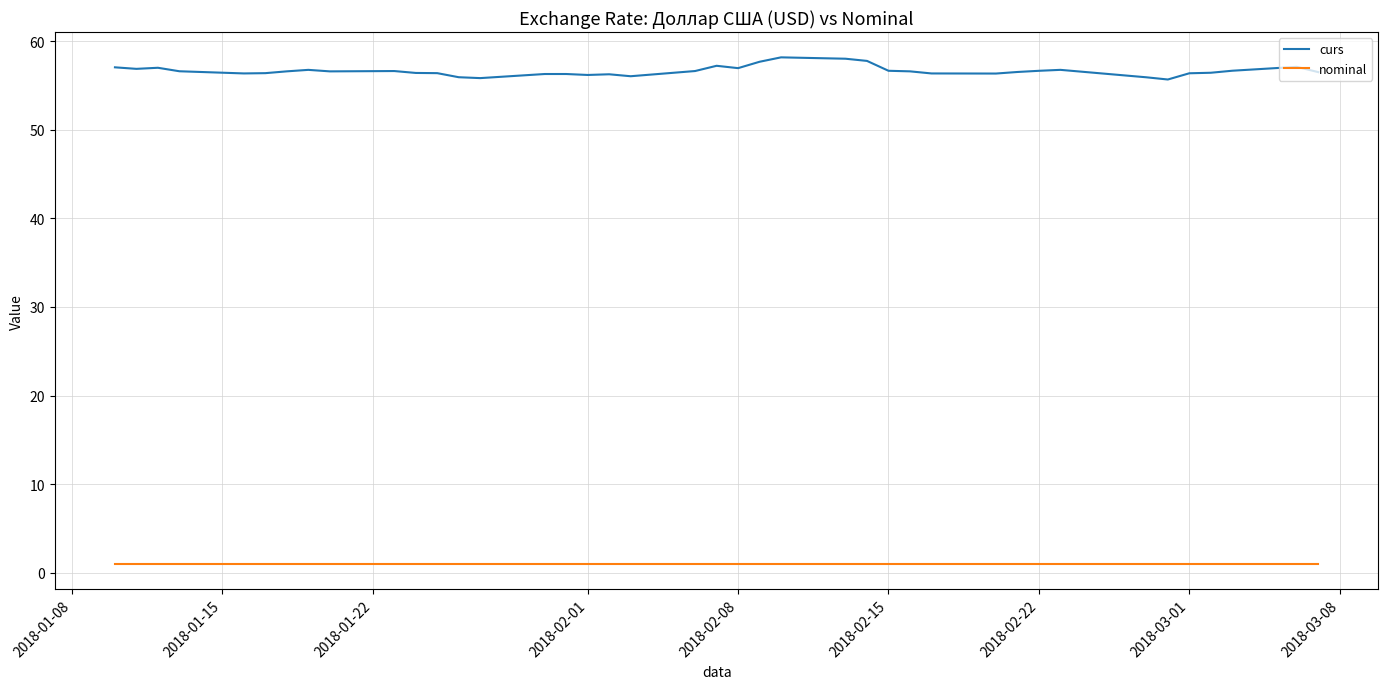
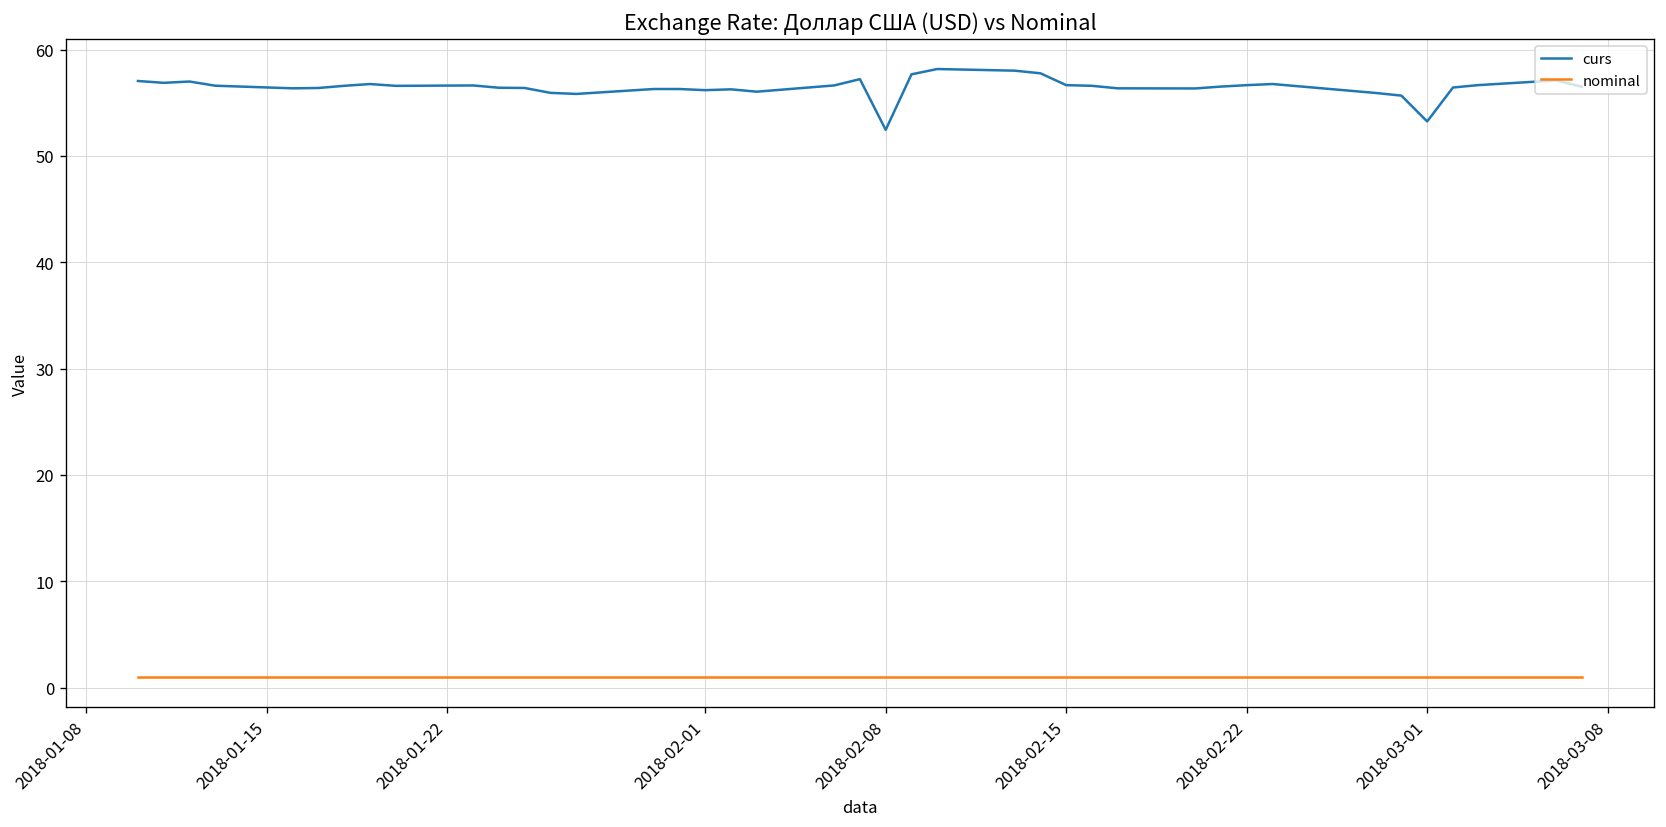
curs, 2018-02-08: 57 -> 52
curs, 2018-03-01: 56 -> 53
